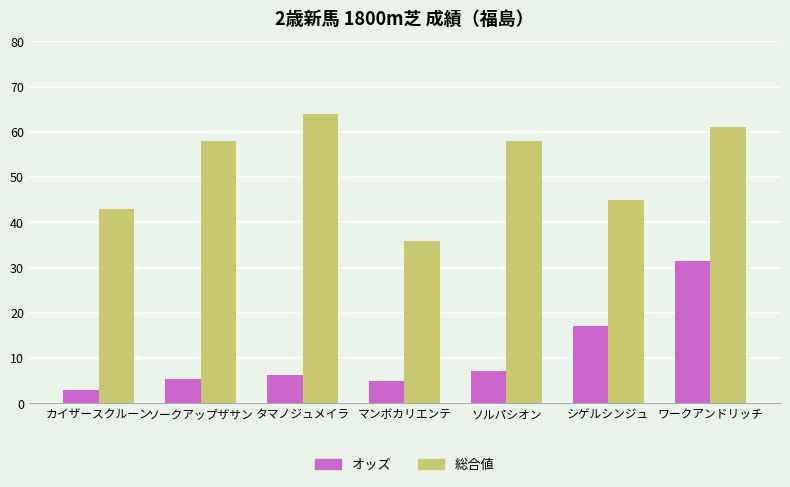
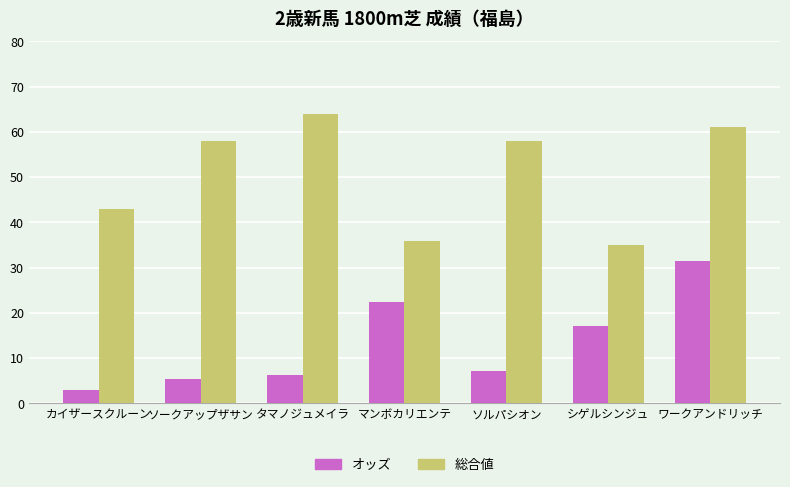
オッズ, マンボカリエンテ: 5 -> 22
総合値, シゲルシンジュ: 45 -> 35
